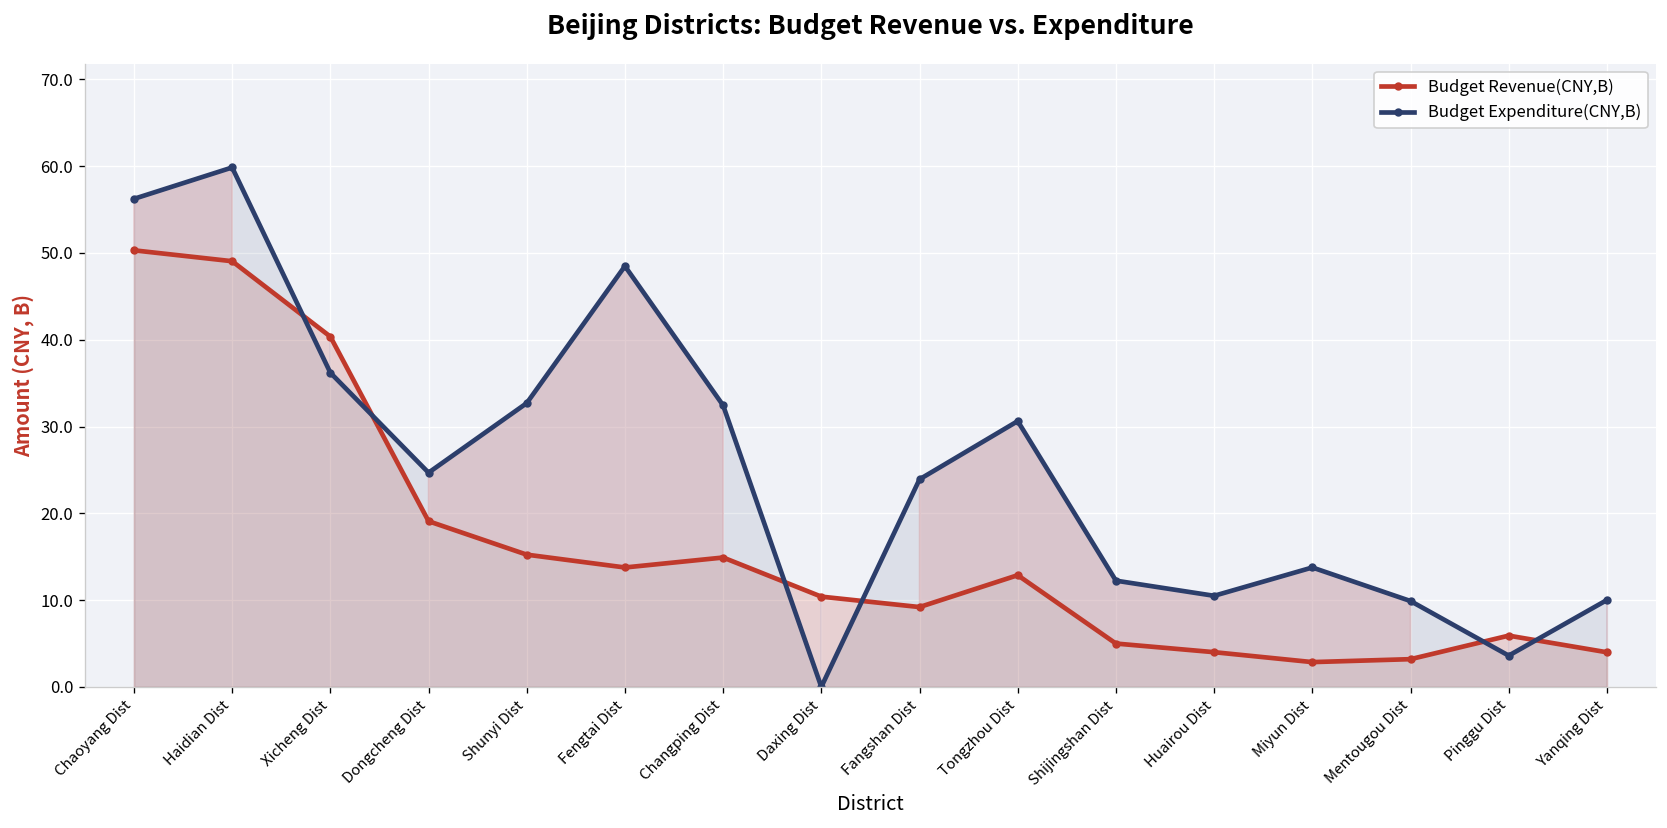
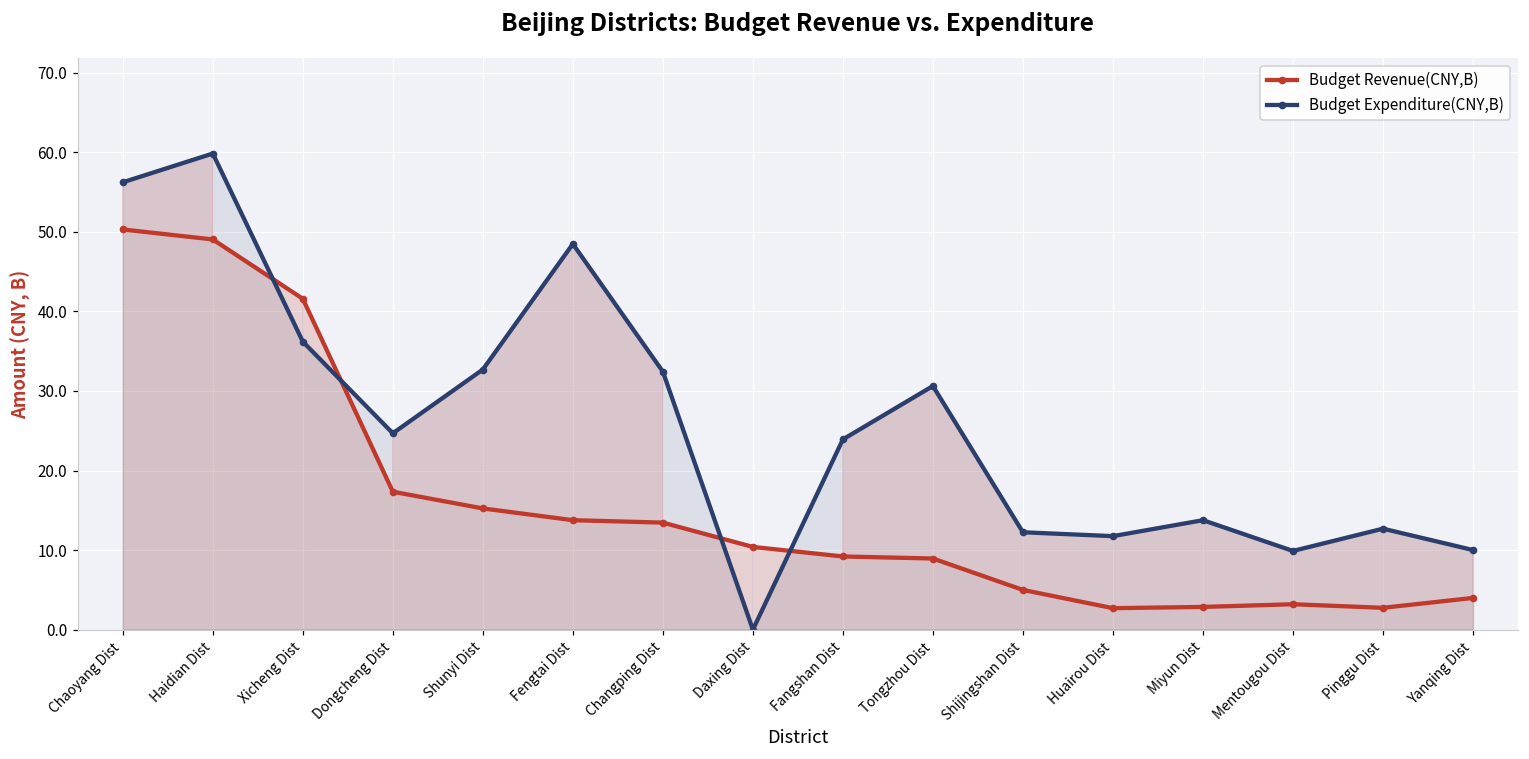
Budget Revenue(CNY,B), Xicheng Dist: 40 -> 42
Budget Revenue(CNY,B), Dongcheng Dist: 19 -> 17
Budget Revenue(CNY,B), Changping Dist: 15 -> 13
Budget Revenue(CNY,B), Tongzhou Dist: 13 -> 9
Budget Revenue(CNY,B), Huairou Dist: 4 -> 3
Budget Expenditure(CNY,B), Huairou Dist: 10 -> 12
Budget Revenue(CNY,B), Pinggu Dist: 6 -> 3
Budget Expenditure(CNY,B), Pinggu Dist: 4 -> 13
